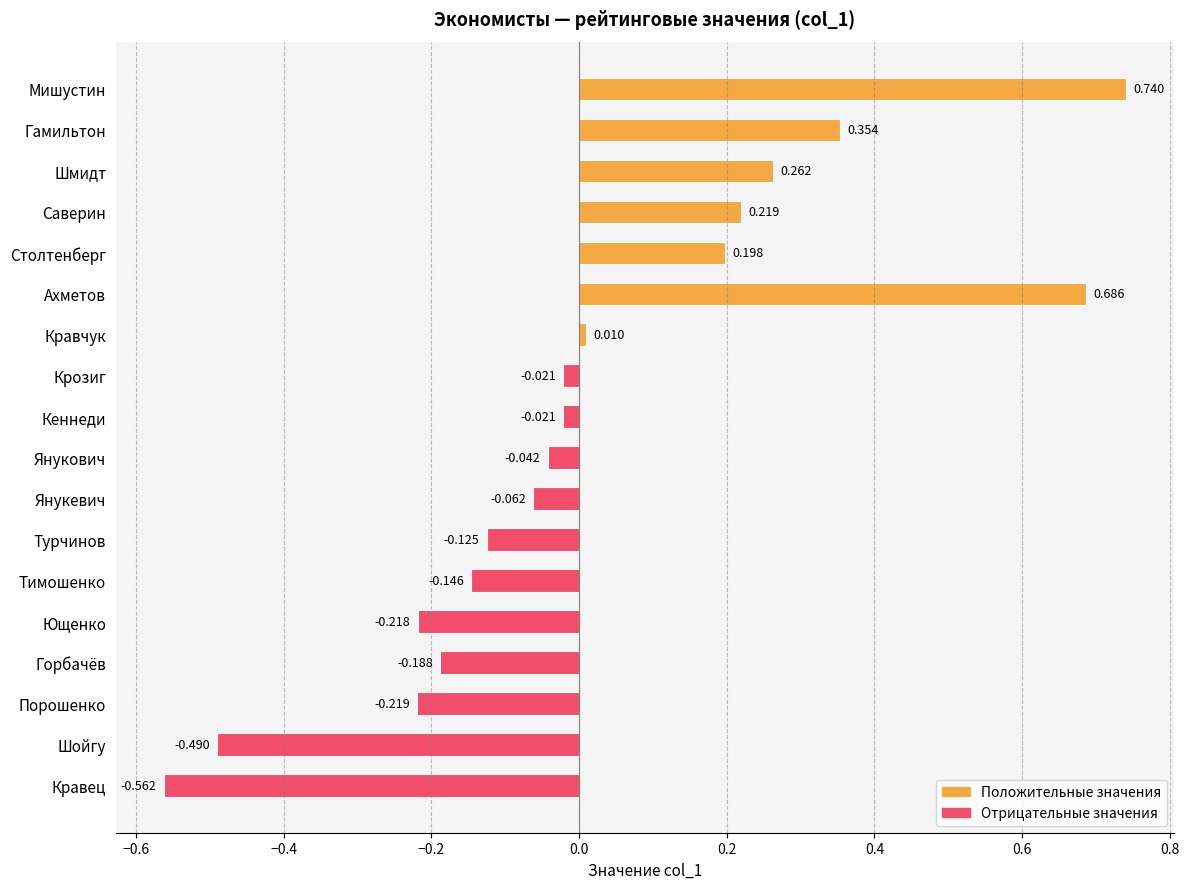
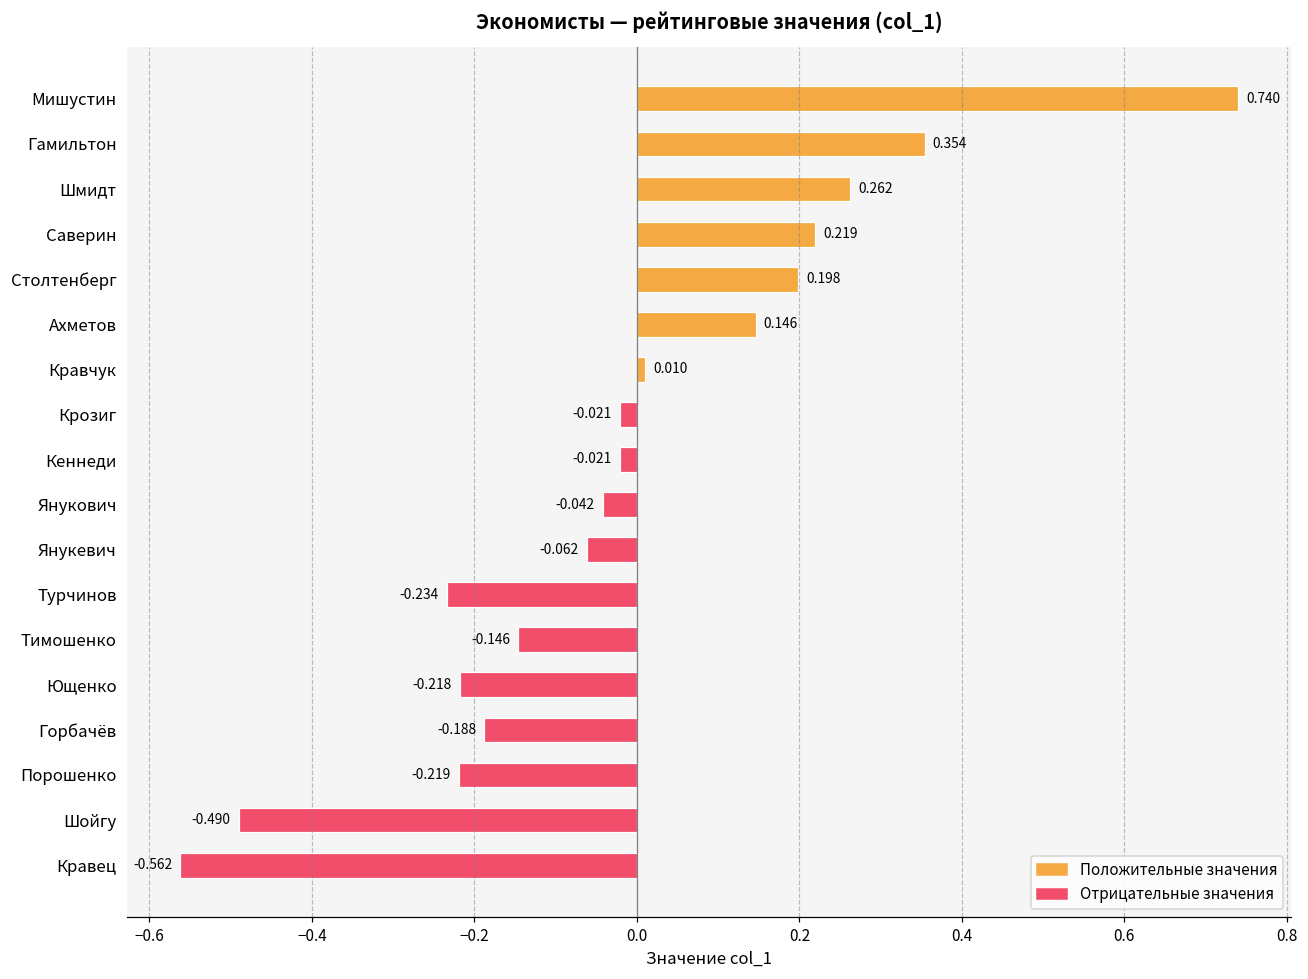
Ахметов: 0.686 -> 0.146
Турчинов: -0.125 -> -0.234
